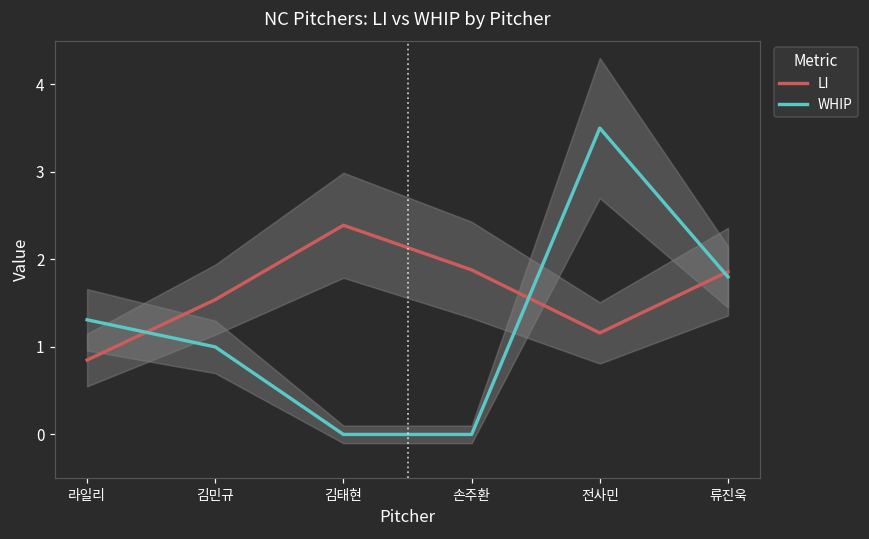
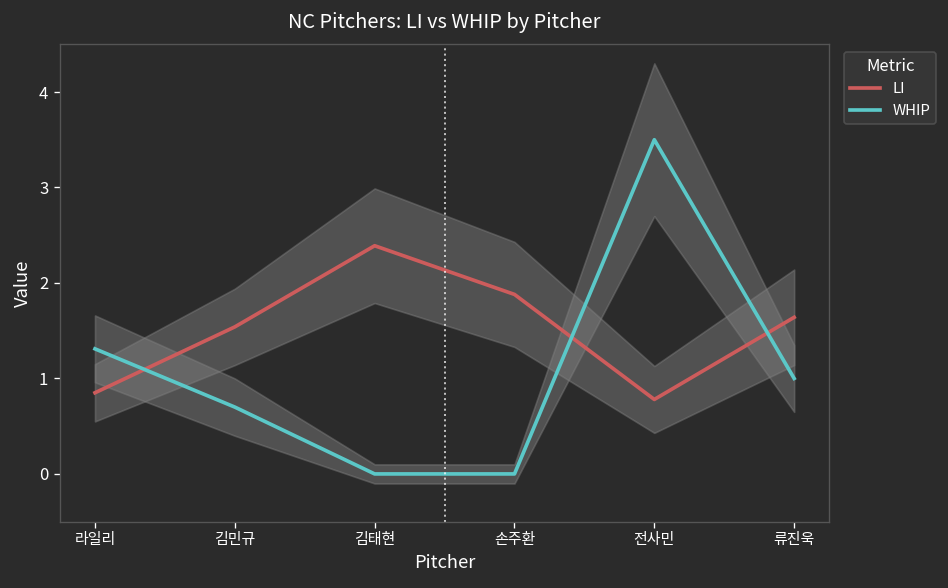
WHIP, 김민규: 1.0 -> 0.7
LI, 전사민: 1.2 -> 0.8
LI, 류진욱: 1.9 -> 1.6
WHIP, 류진욱: 1.8 -> 1.0
